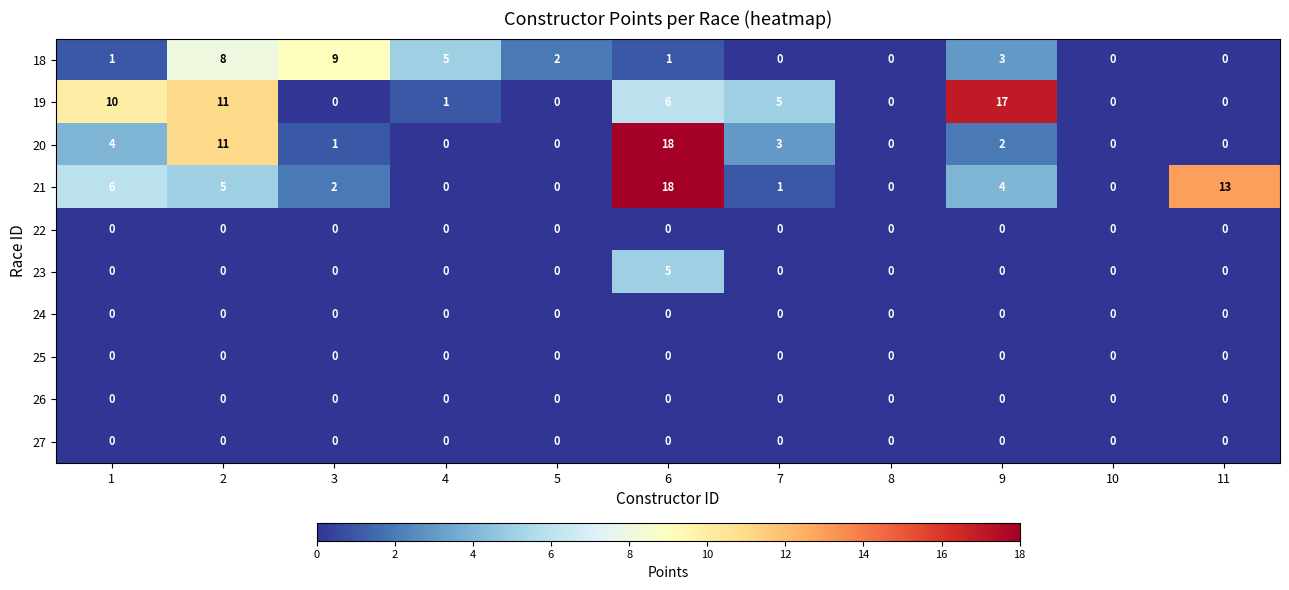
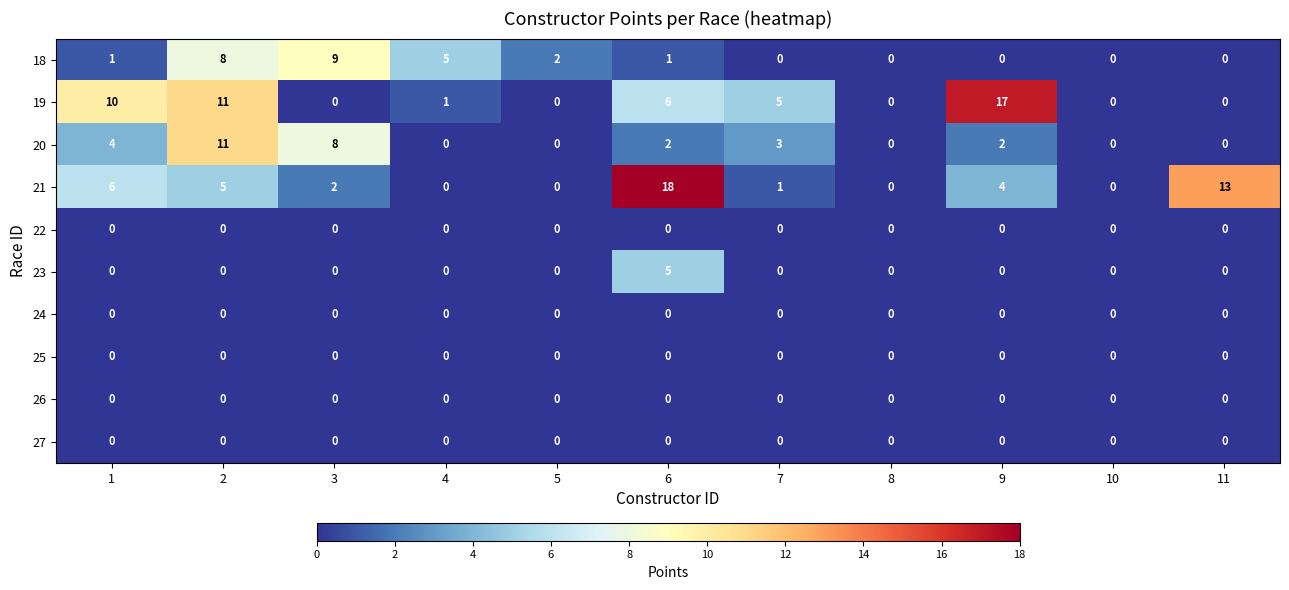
18, 9: 3 -> 0
20, 3: 1 -> 8
20, 6: 18 -> 2
